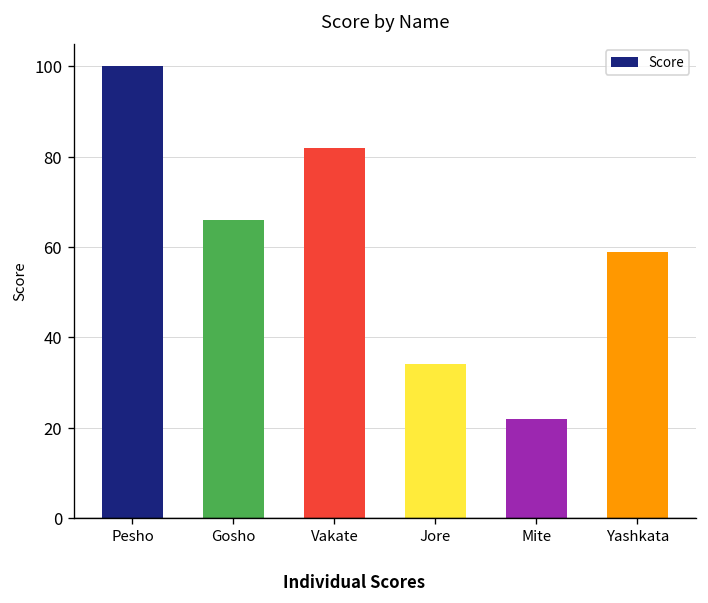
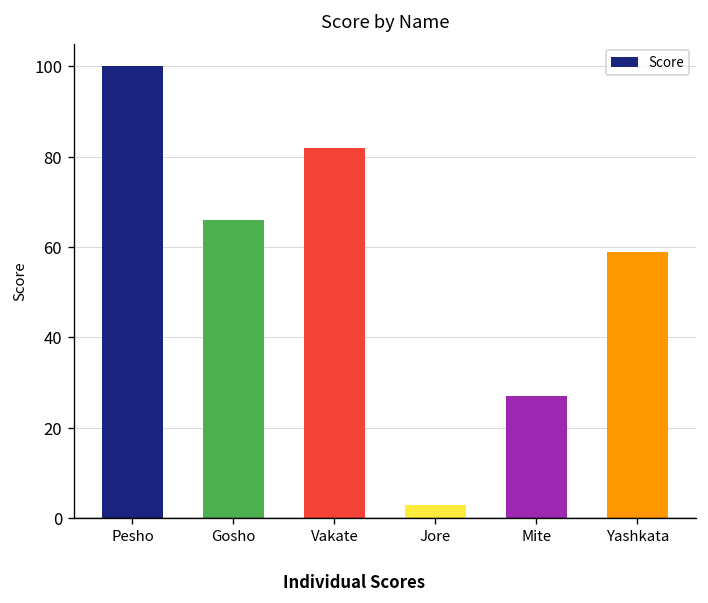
Jore: 34 -> 3
Mite: 22 -> 27
